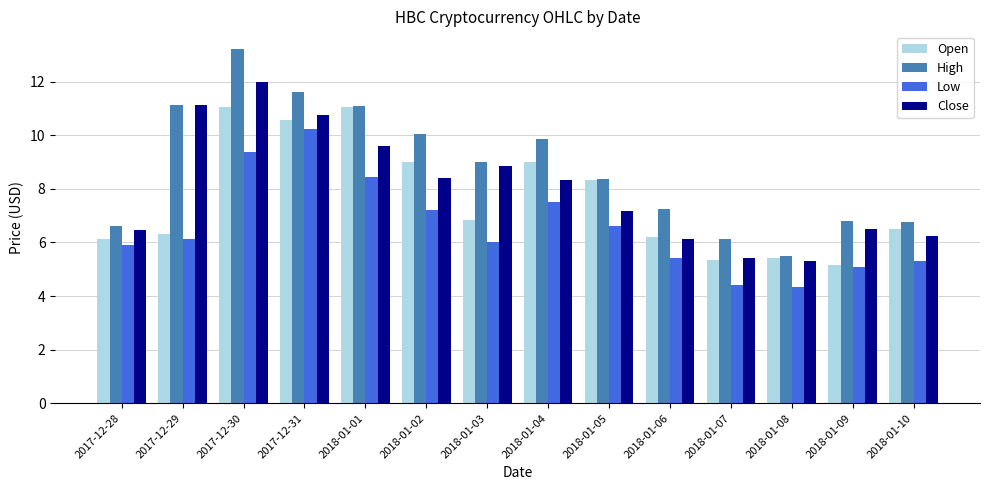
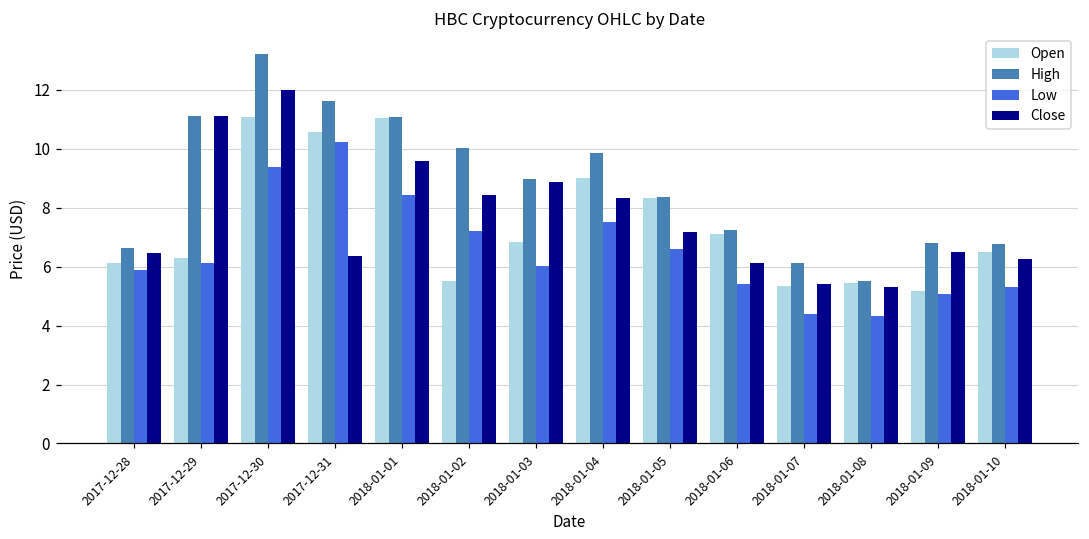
Close, 2017-12-31: 10.8 -> 6.4
Open, 2018-01-02: 9.0 -> 5.5
Open, 2018-01-06: 6.2 -> 7.1
